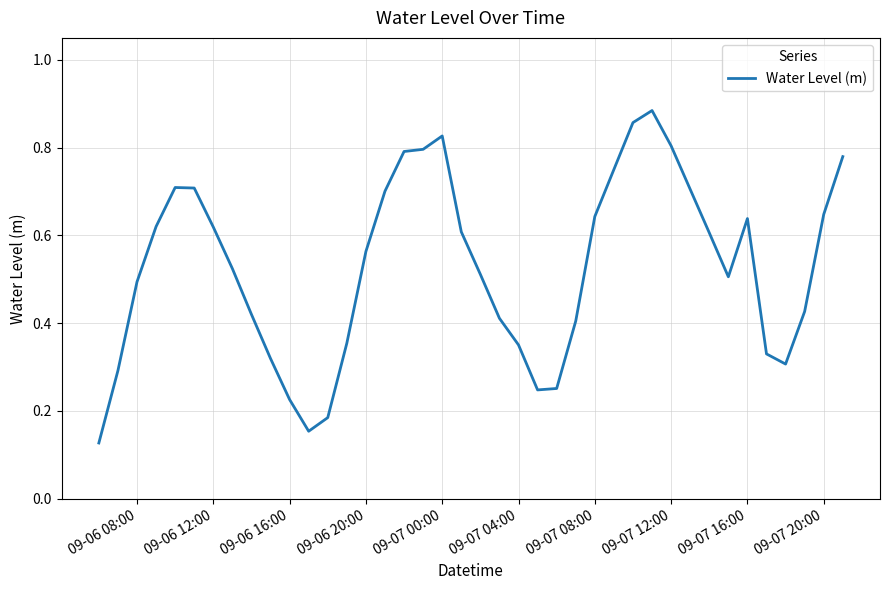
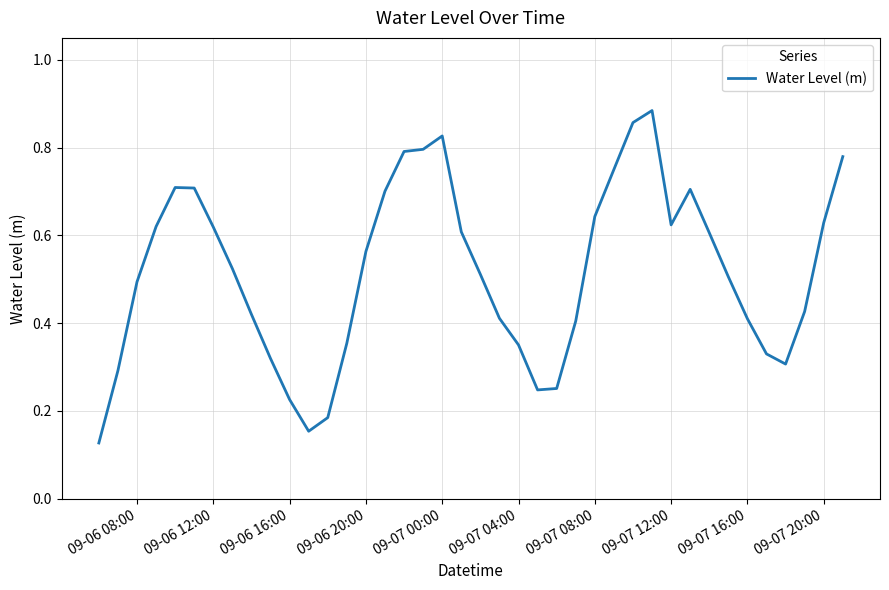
09-07 12:00: 0.80 -> 0.62
09-07 16:00: 0.64 -> 0.41
09-07 20:00: 0.65 -> 0.63
